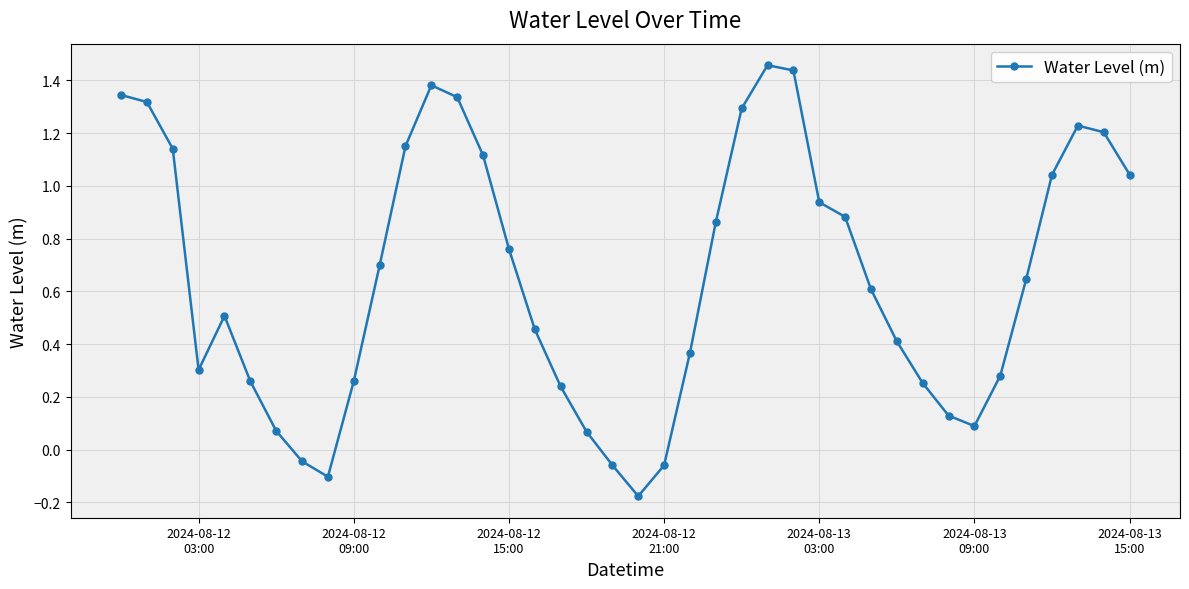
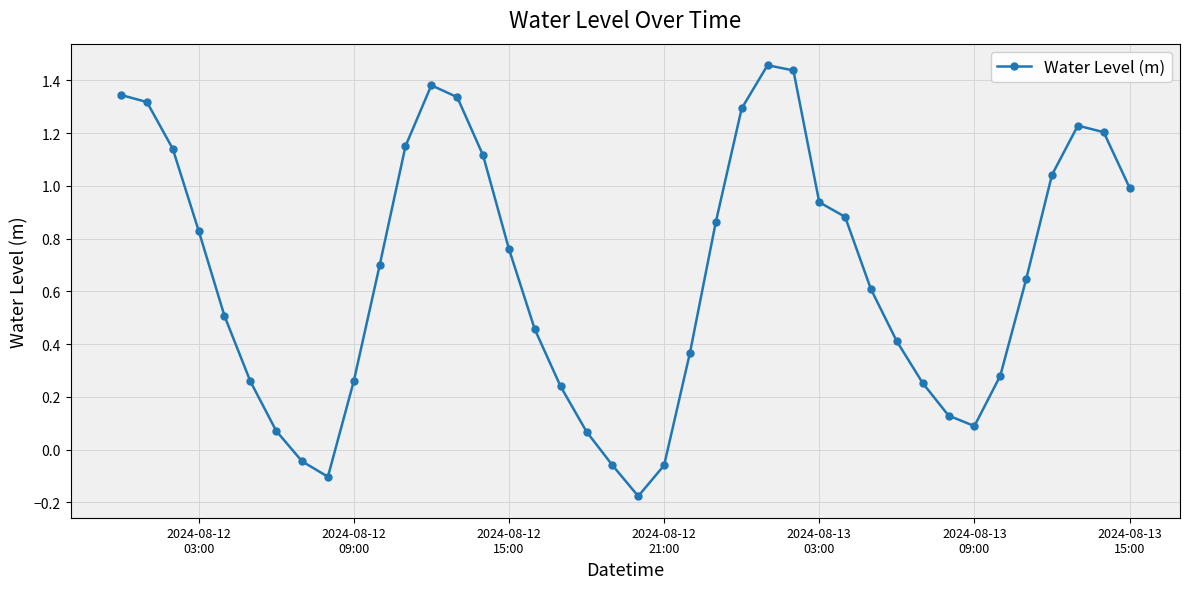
2024-08-12 03:00: 0.30 -> 0.83
2024-08-13 15:00: 1.04 -> 0.99
